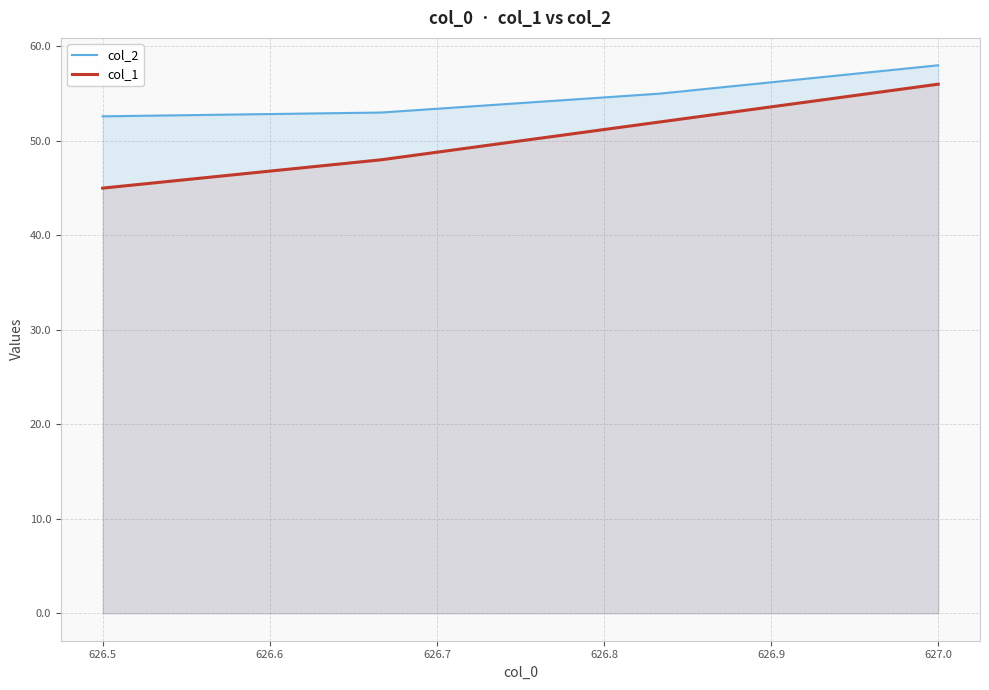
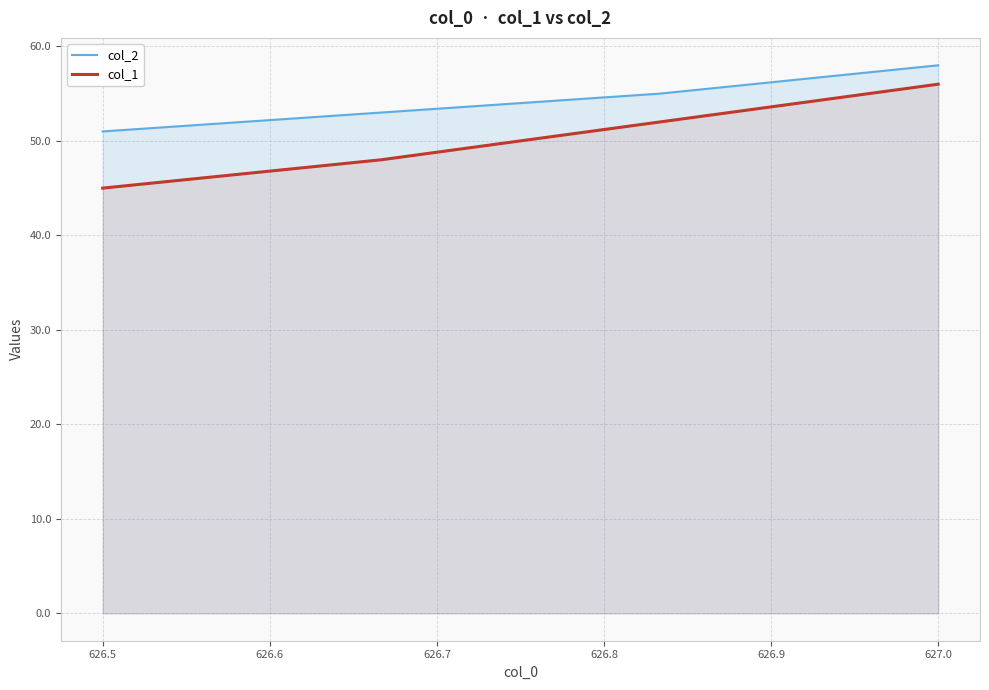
col_2, 626.5: 53 -> 51
